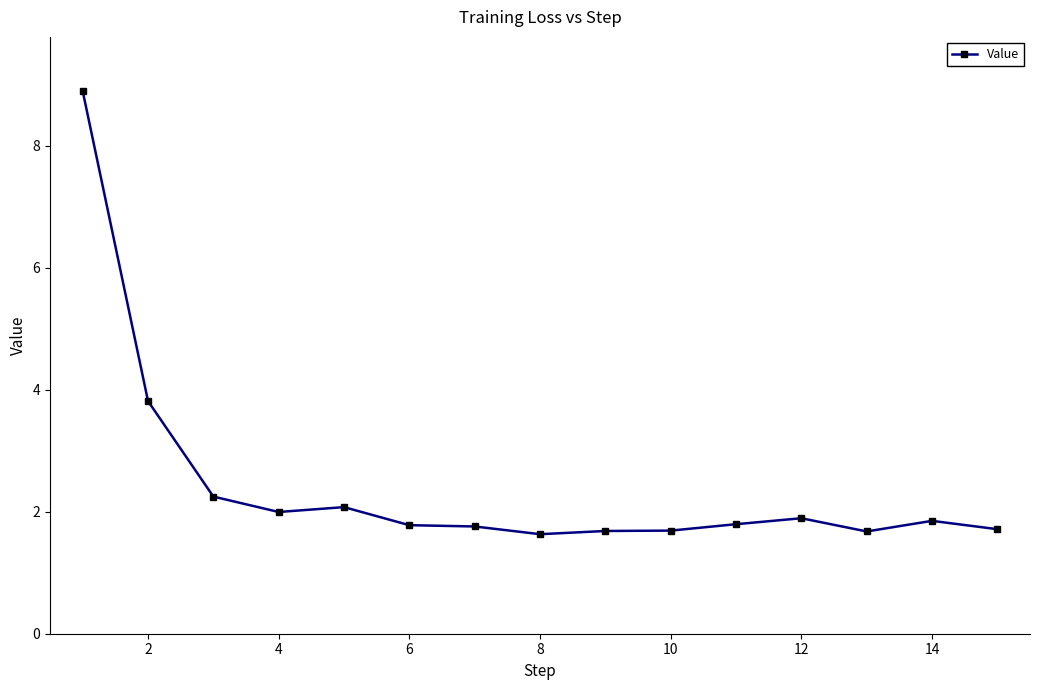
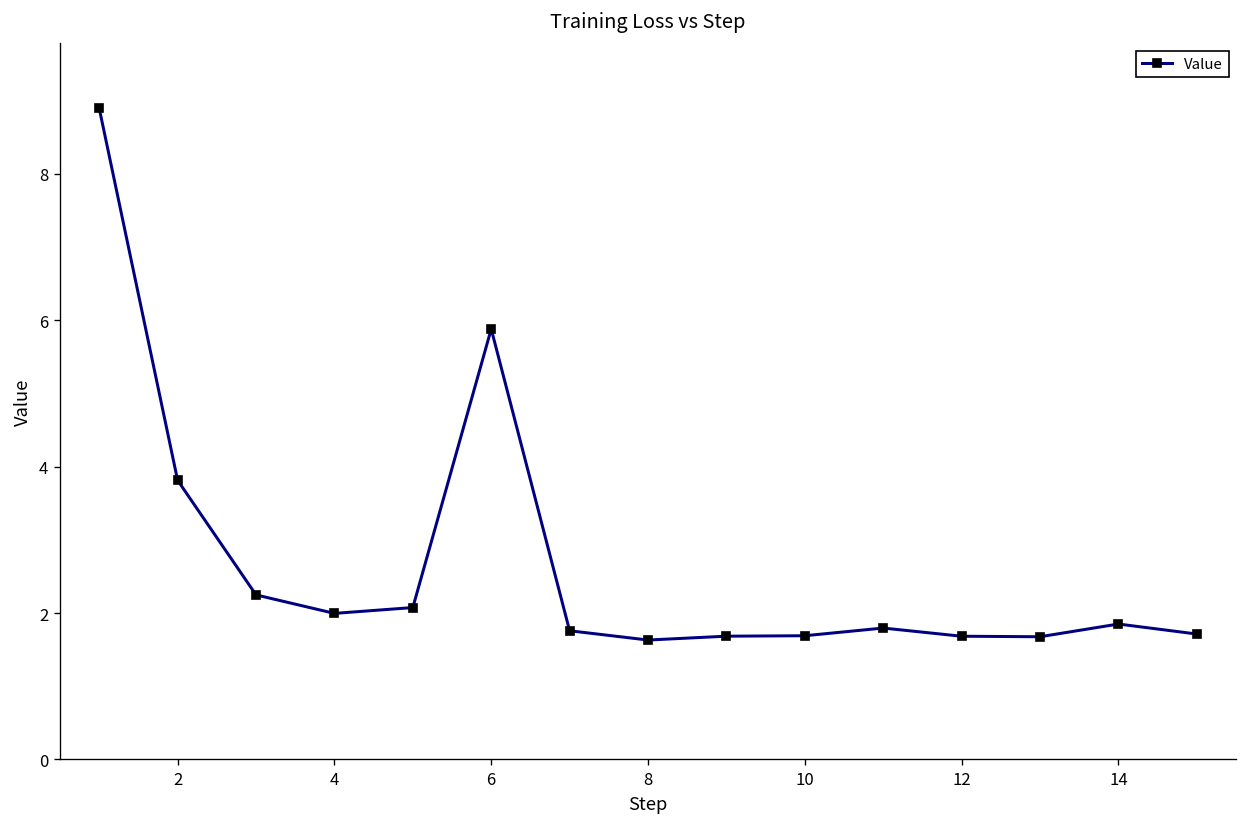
6: 1.8 -> 5.9
12: 1.9 -> 1.7
